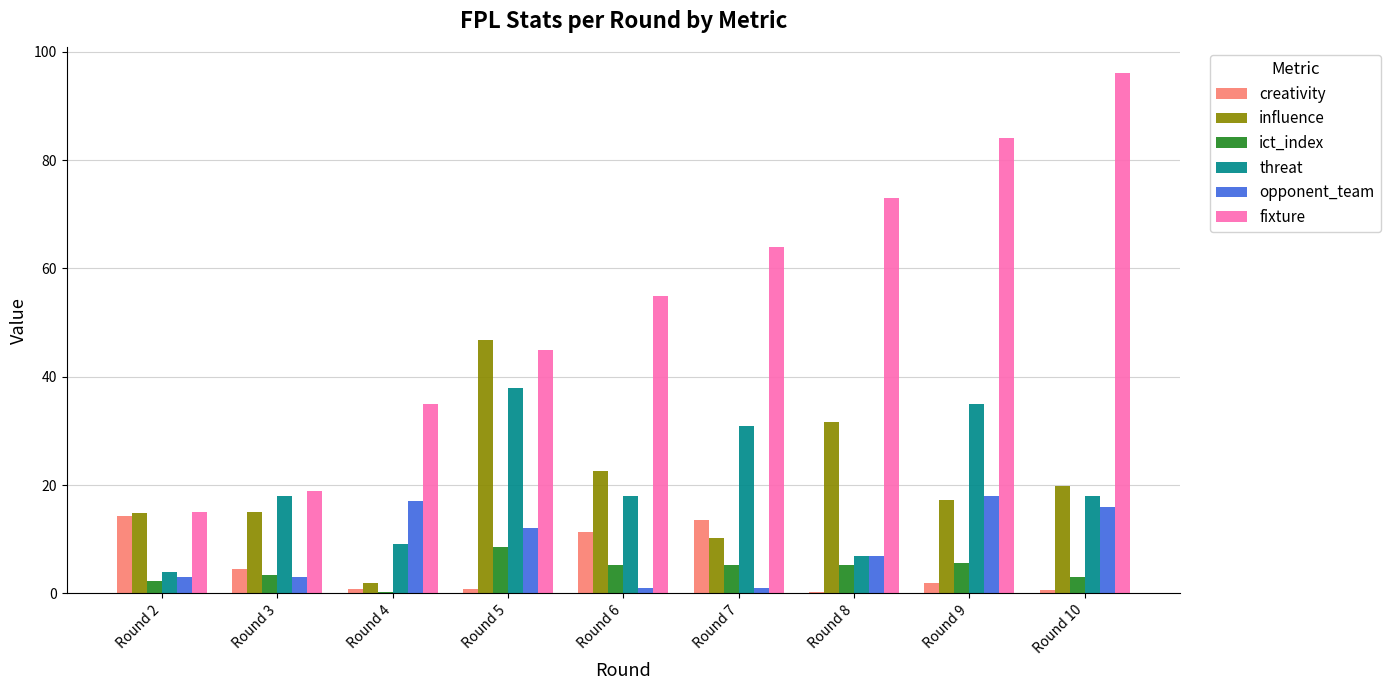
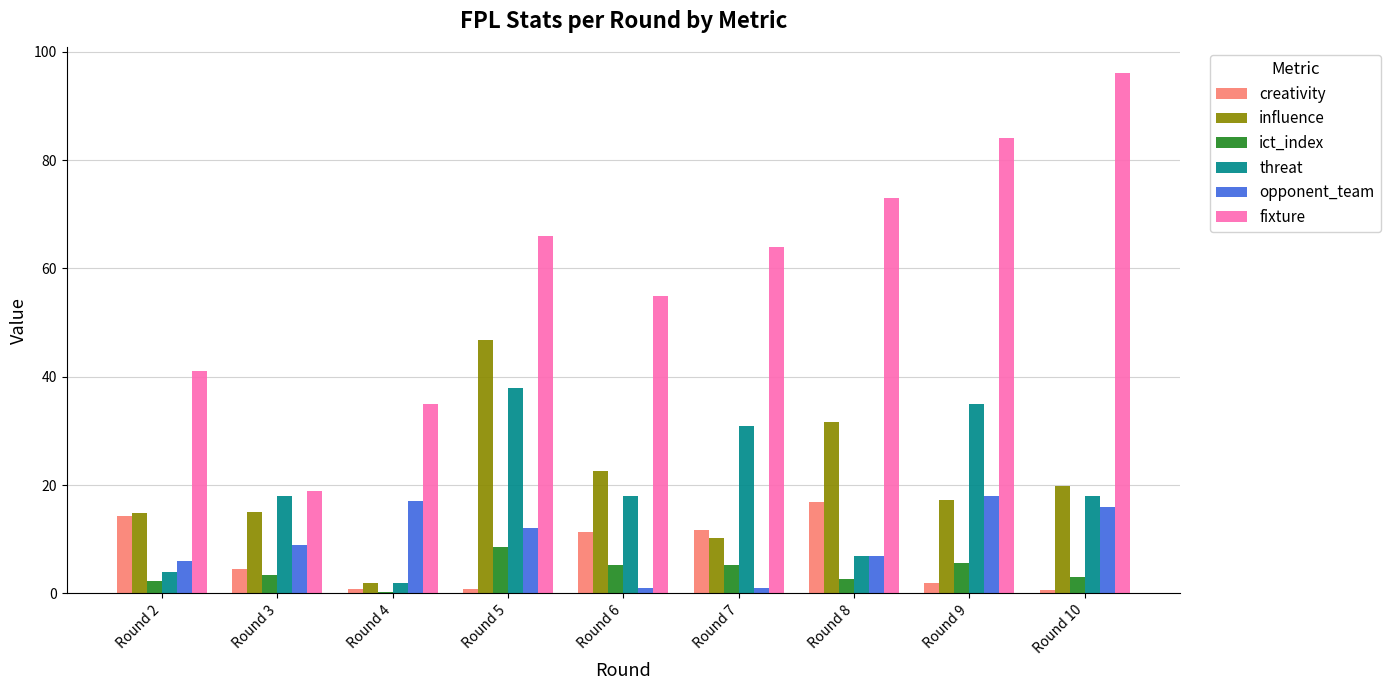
opponent_team, Round 2: 3 -> 6
fixture, Round 2: 15 -> 41
opponent_team, Round 3: 3 -> 9
threat, Round 4: 9 -> 2
fixture, Round 5: 45 -> 66
creativity, Round 7: 14 -> 12
creativity, Round 8: 0 -> 17
ict_index, Round 8: 5 -> 3
